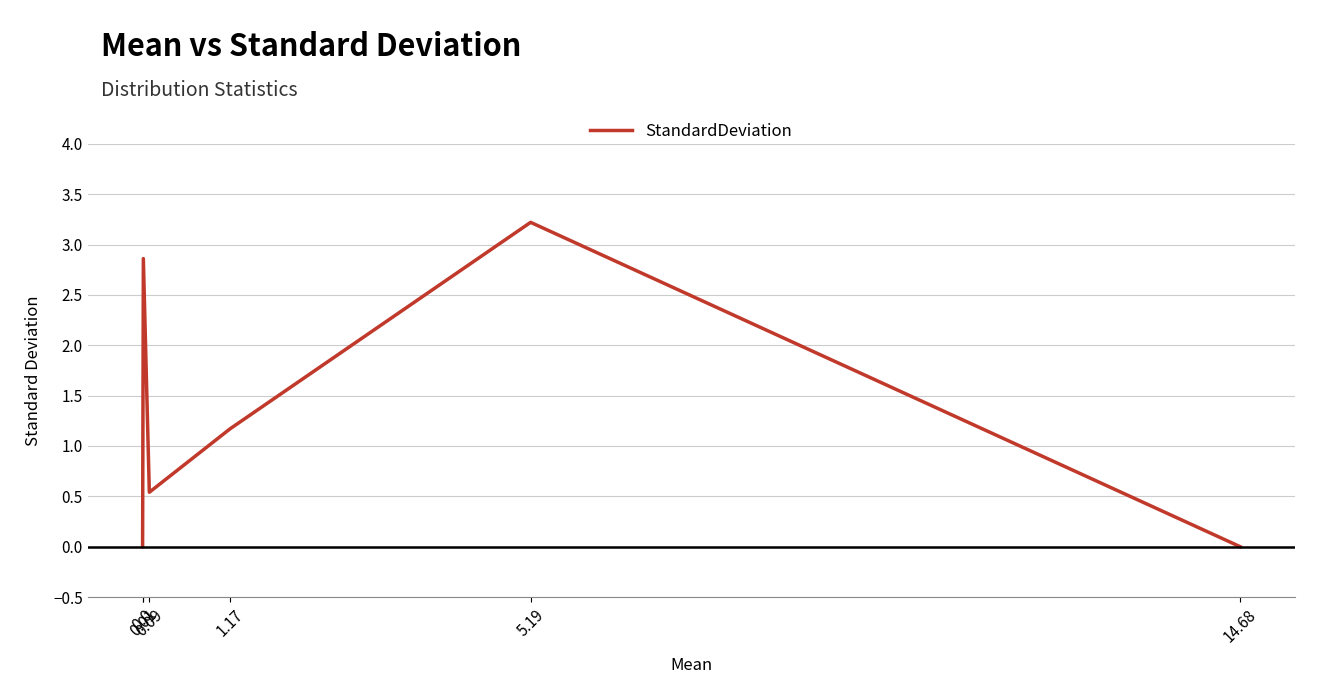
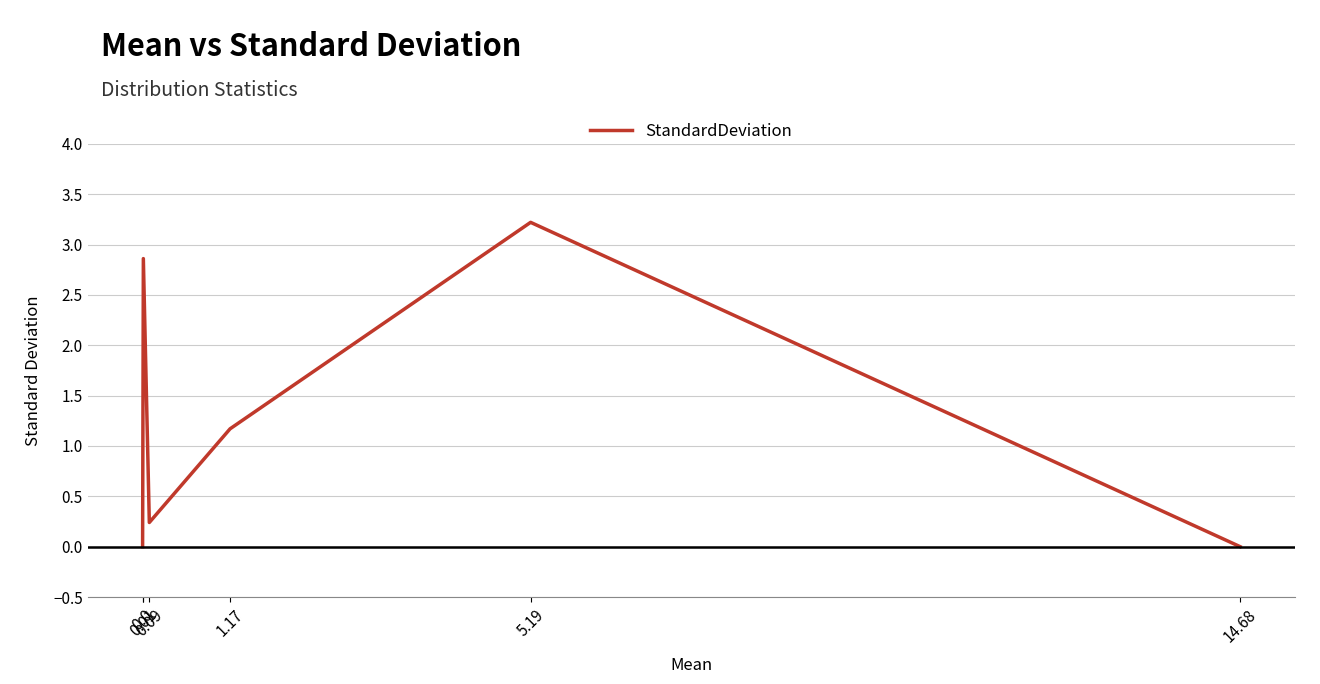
0.09: 0.54 -> 0.24
